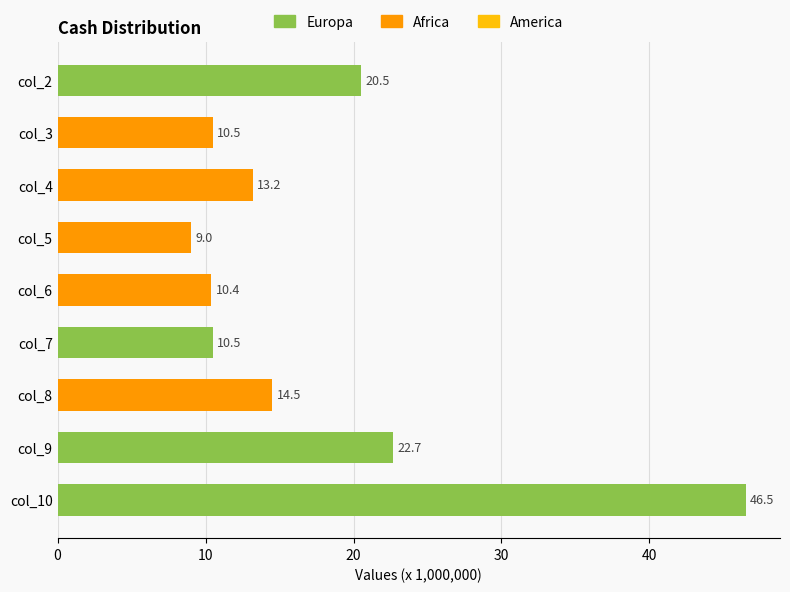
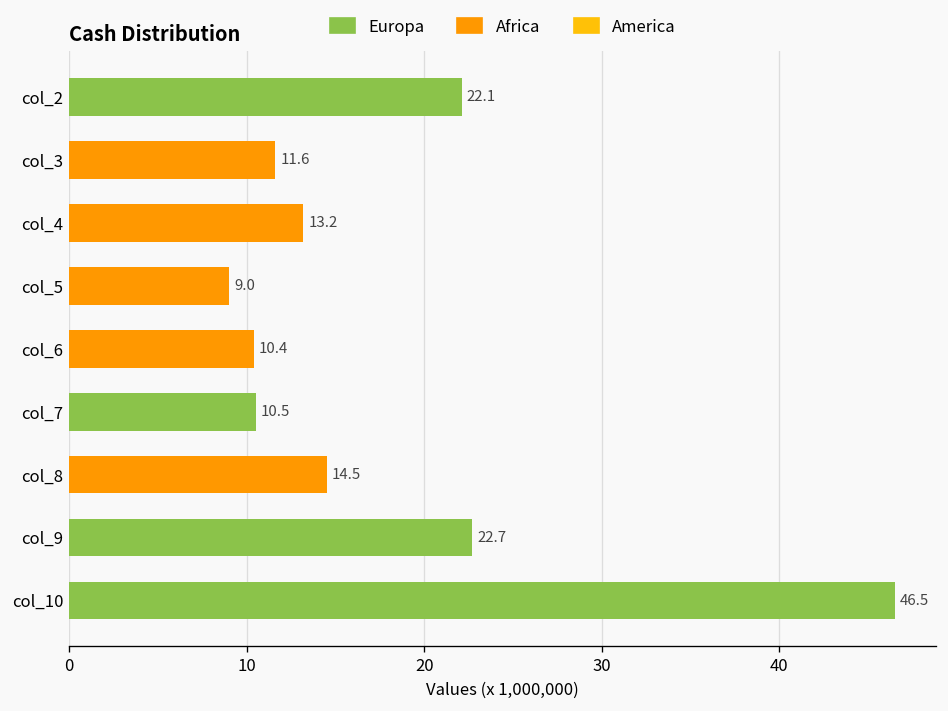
col_2: 20.5 -> 22.1
col_3: 10.5 -> 11.6
